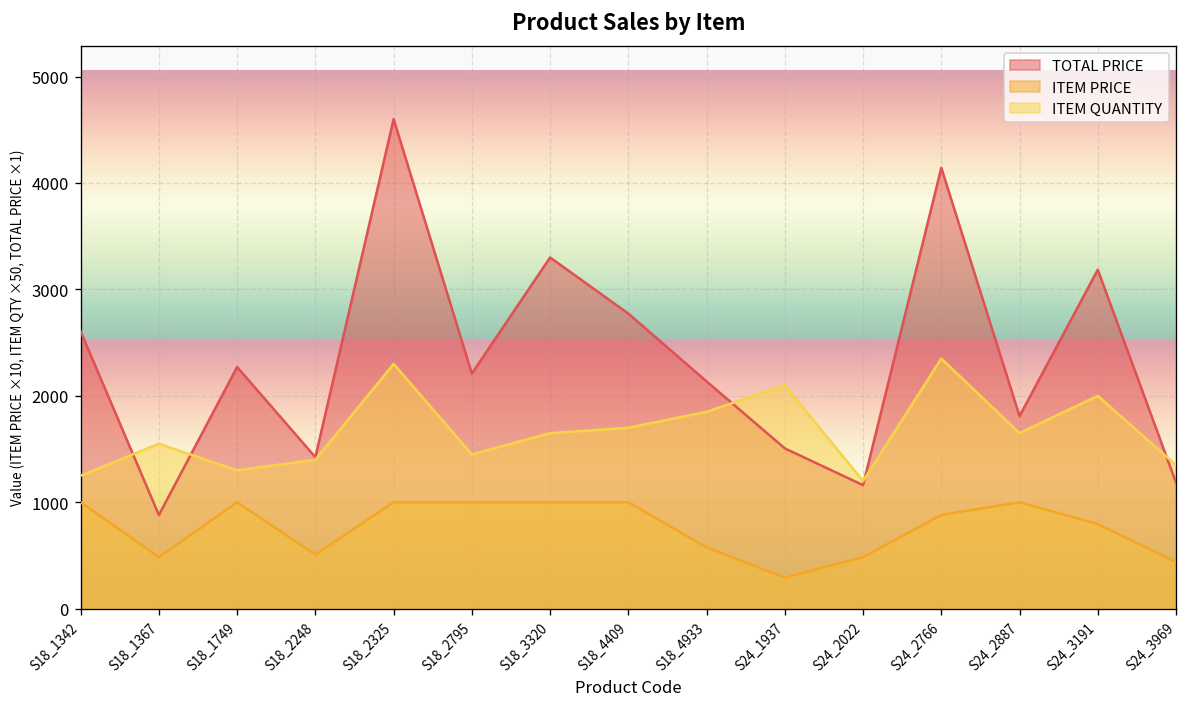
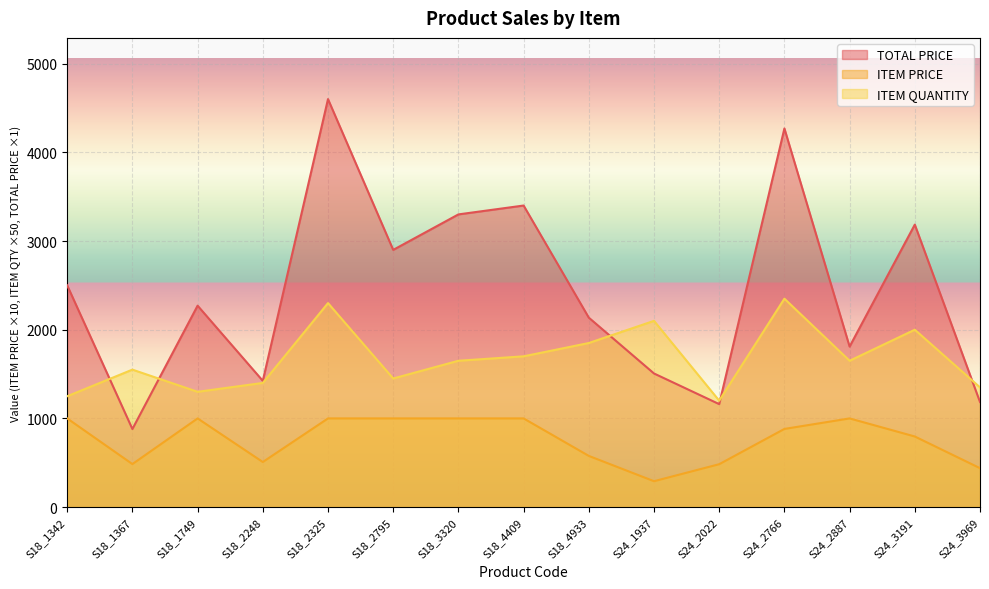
TOTAL PRICE, S18_1342: 2600 -> 2500
TOTAL PRICE, S18_2795: 2200 -> 2900
TOTAL PRICE, S18_4409: 2800 -> 3400
TOTAL PRICE, S24_2766: 4100 -> 4300
